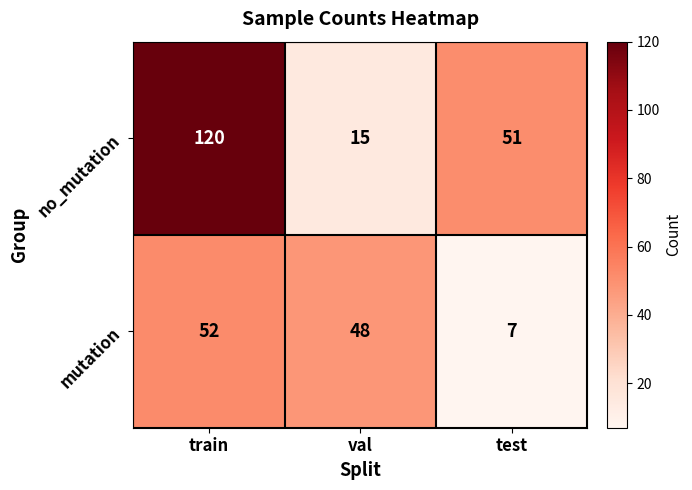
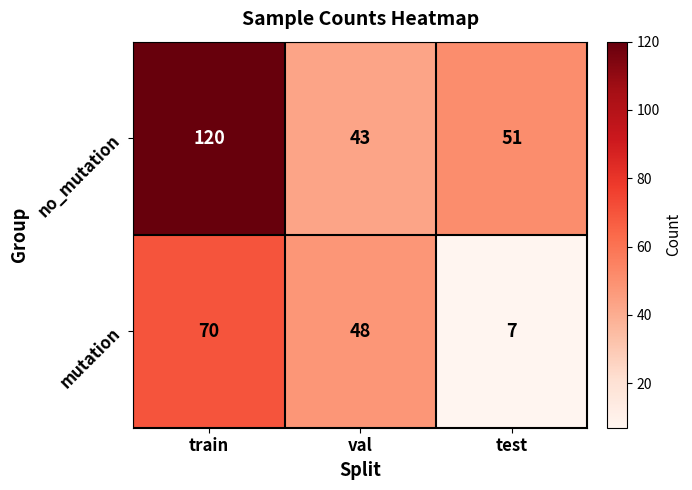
no_mutation, val: 15 -> 43
mutation, train: 52 -> 70
